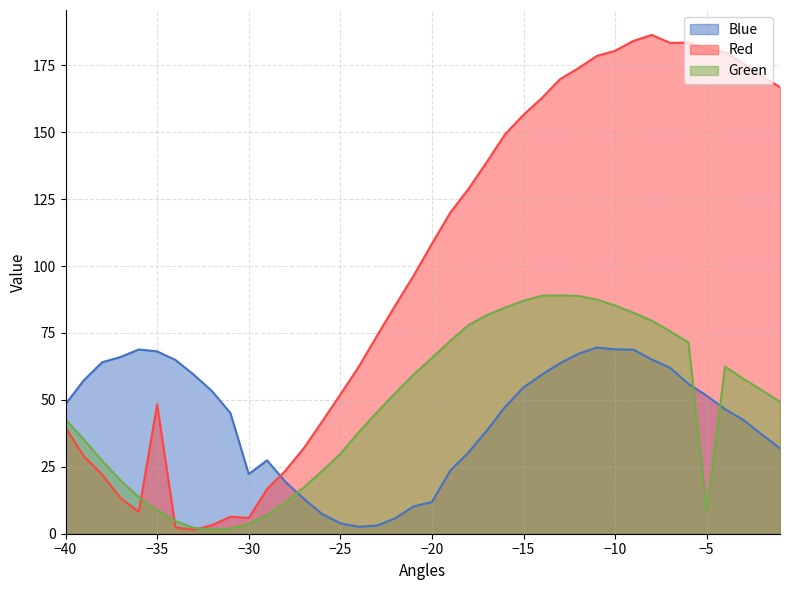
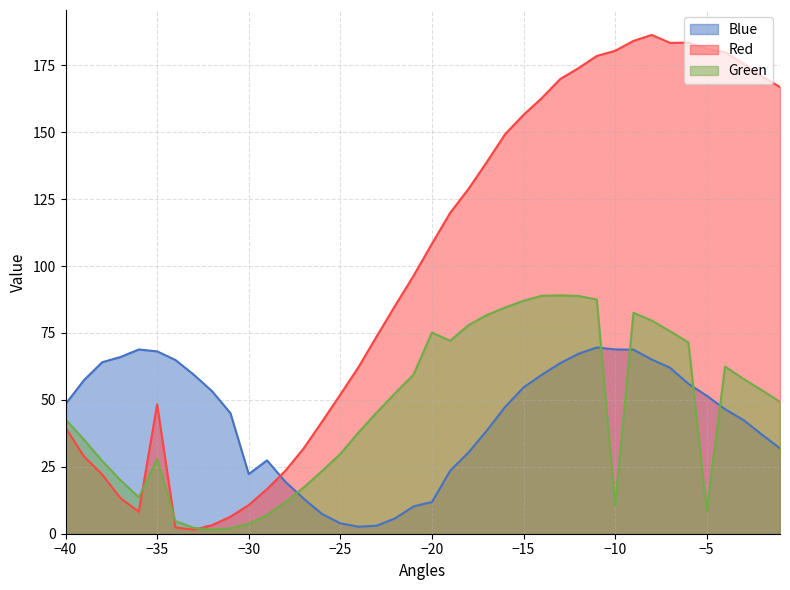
Green, −35: 9 -> 28
Red, −30: 6 -> 11
Green, −20: 66 -> 75
Green, −10: 85 -> 10
